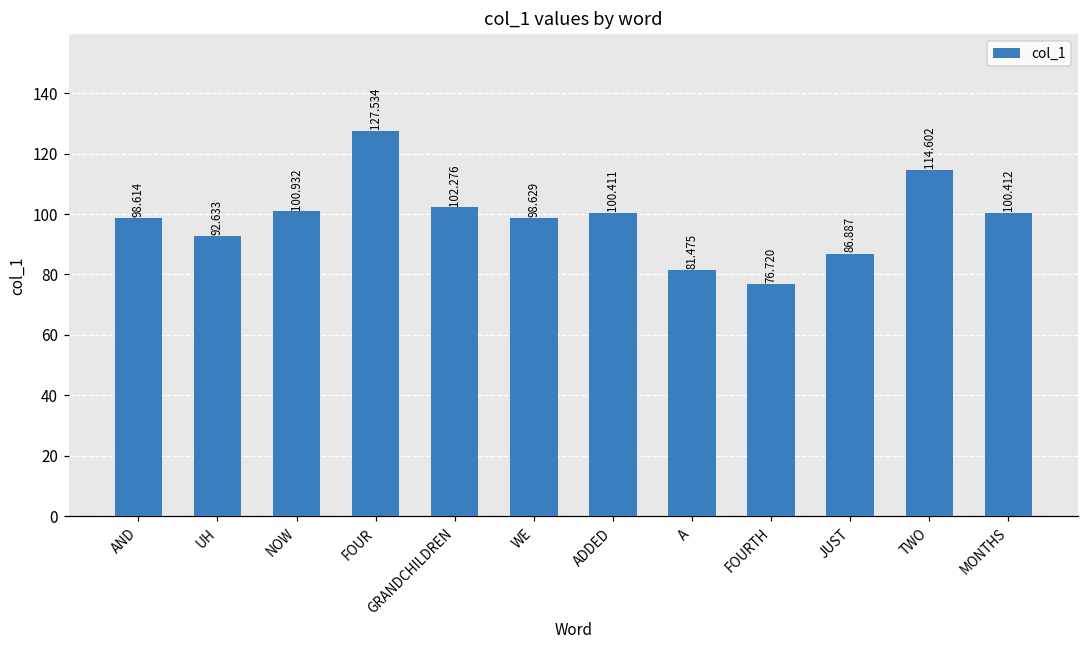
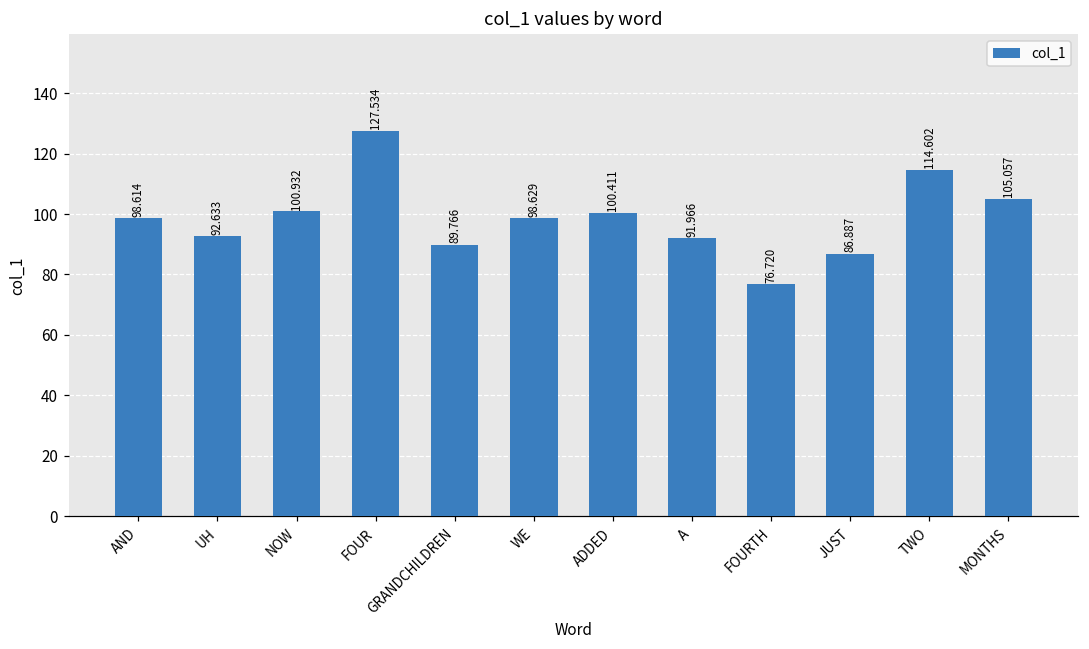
GRANDCHILDREN: 102.276 -> 89.766
A: 81.475 -> 91.966
MONTHS: 100.412 -> 105.057
